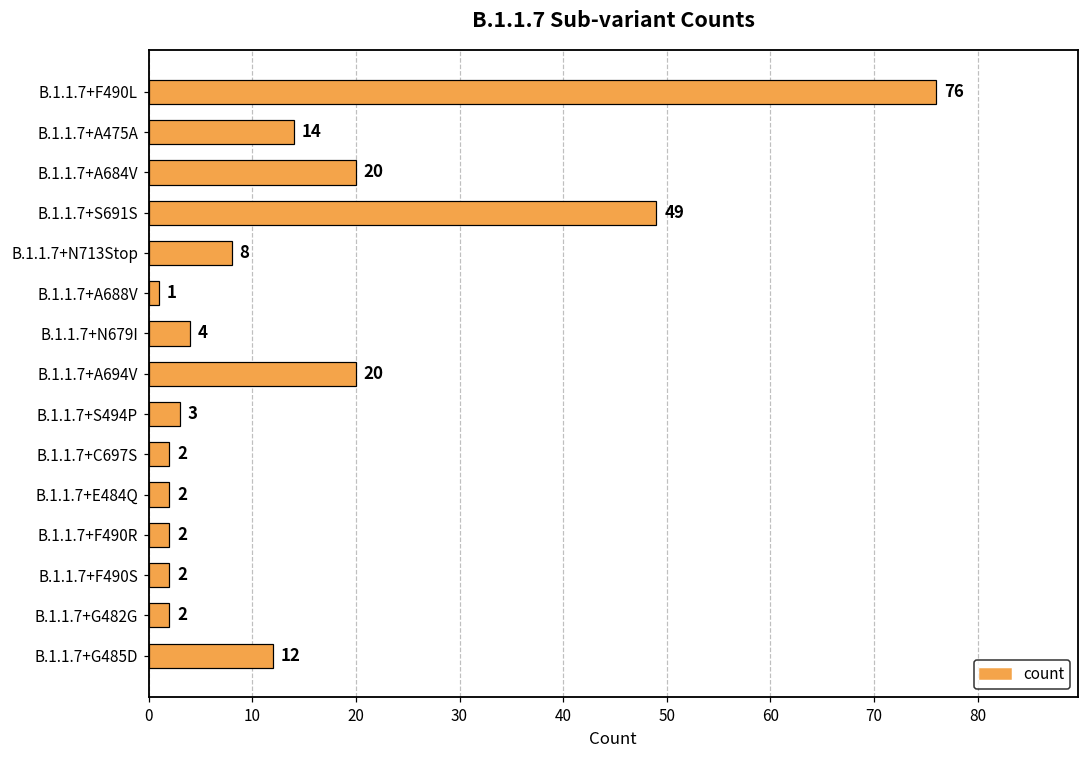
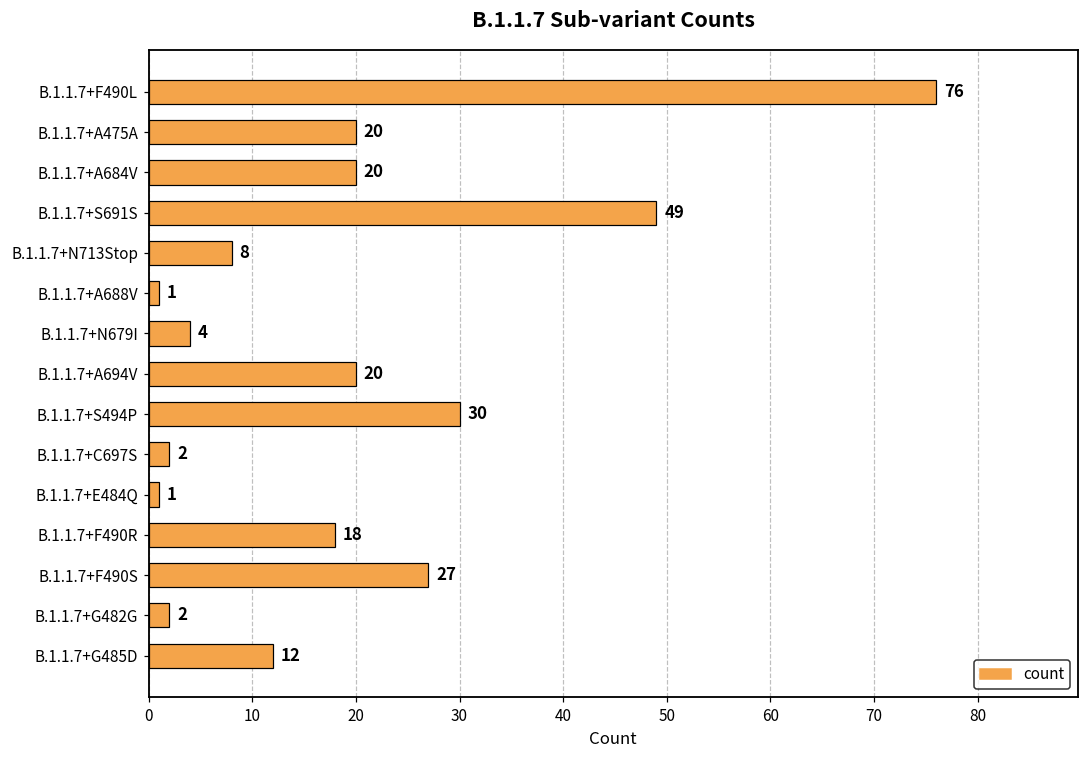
B.1.1.7+A475A: 14 -> 20
B.1.1.7+S494P: 3 -> 30
B.1.1.7+E484Q: 2 -> 1
B.1.1.7+F490R: 2 -> 18
B.1.1.7+F490S: 2 -> 27
